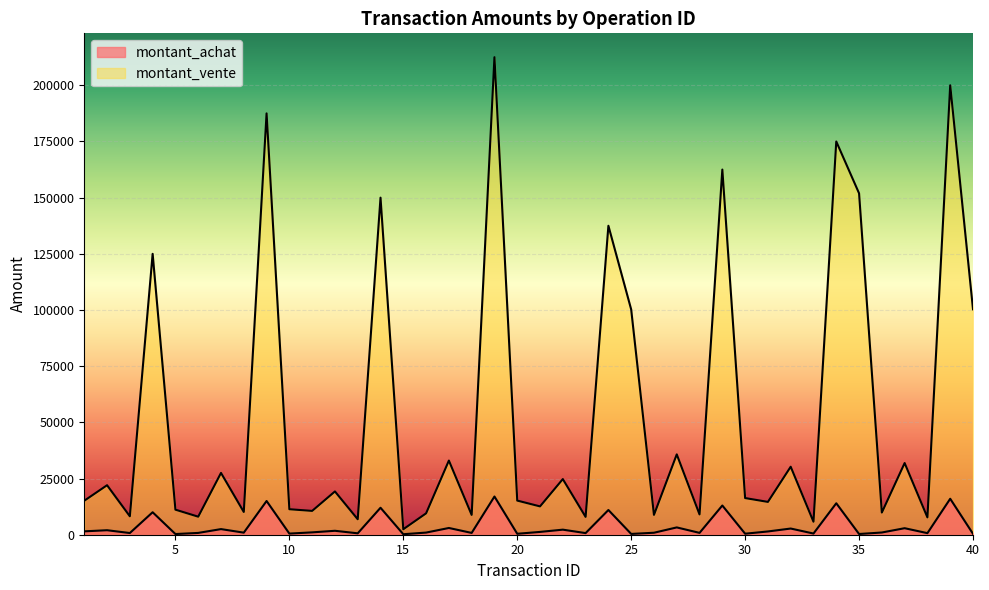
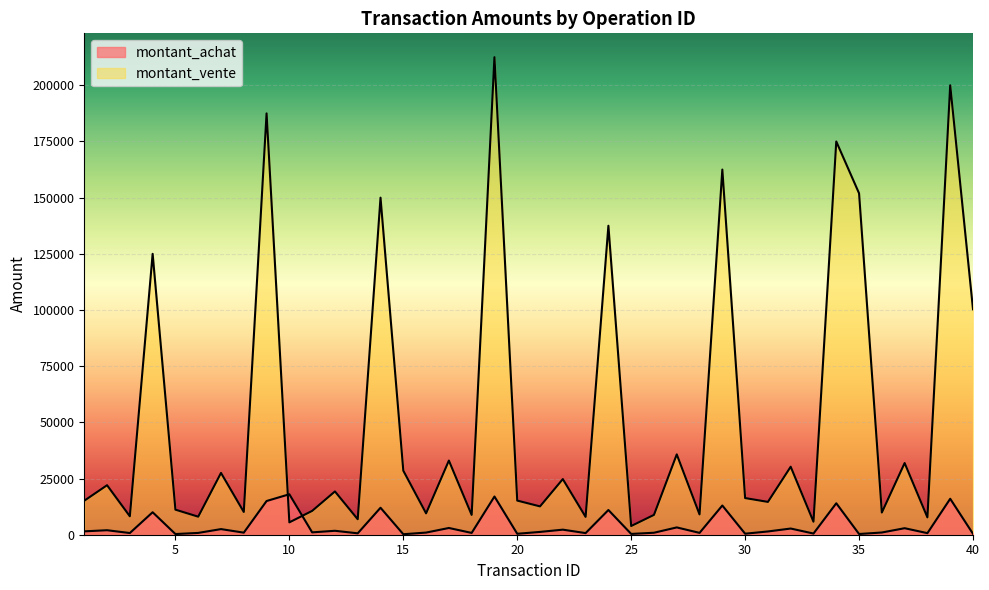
montant_achat, 10: 1000 -> 18000
montant_vente, 10: 11000 -> 6000
montant_vente, 15: 2000 -> 29000
montant_vente, 25: 100000 -> 4000
